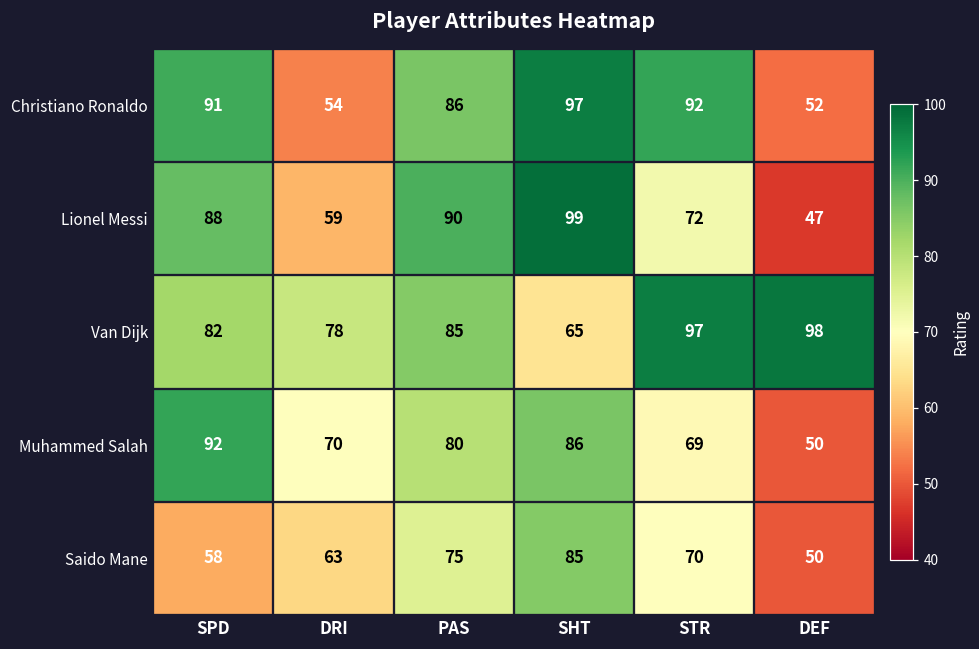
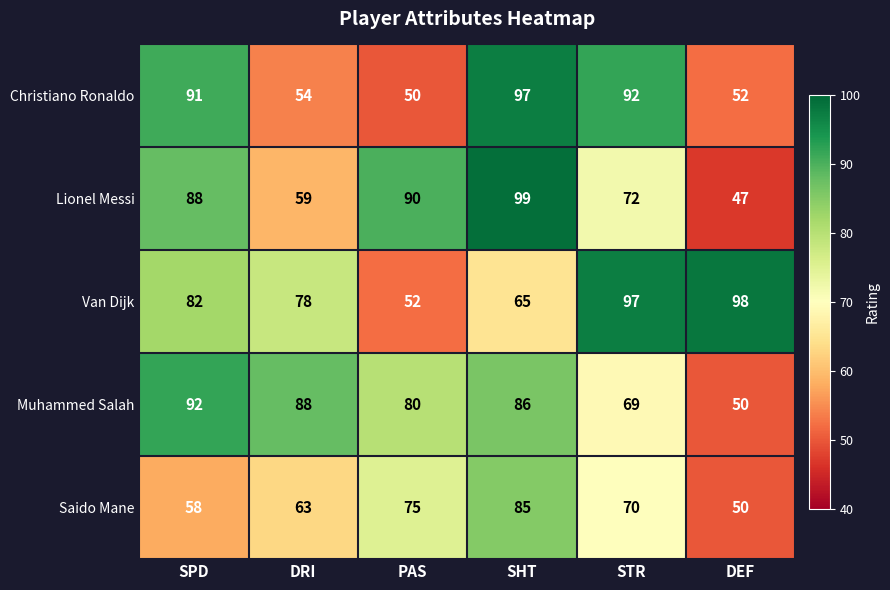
Christiano Ronaldo, PAS: 86 -> 50
Van Dijk, PAS: 85 -> 52
Muhammed Salah, DRI: 70 -> 88
